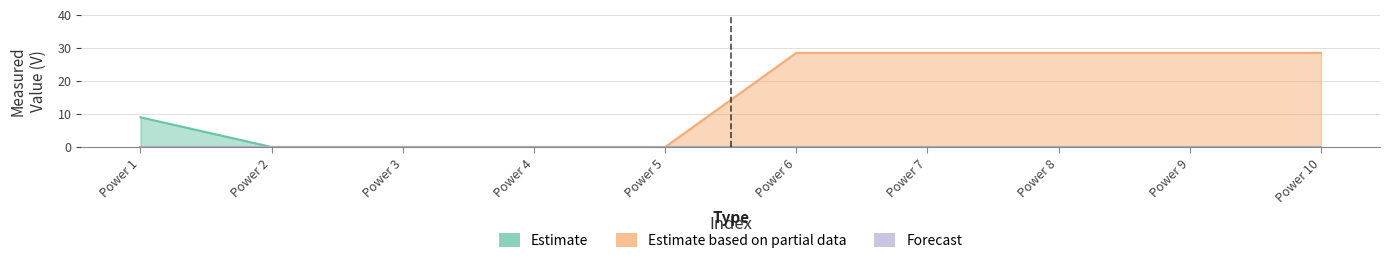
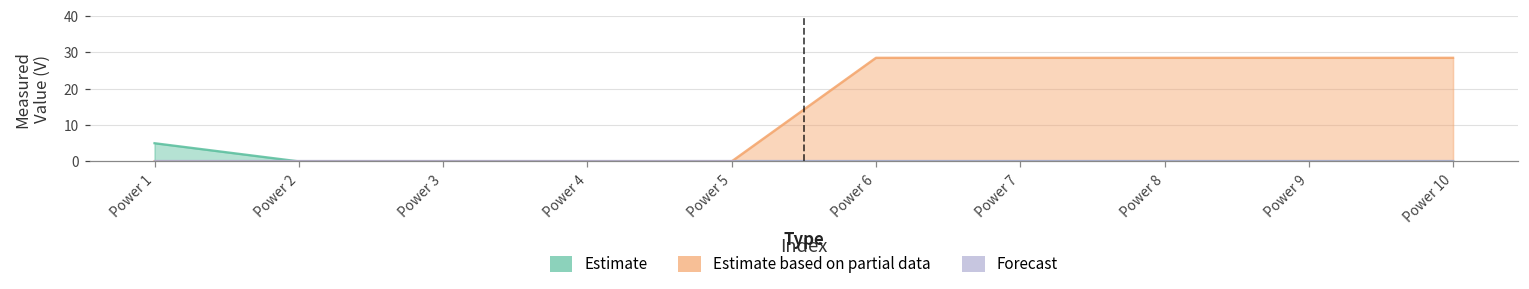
Estimate, Power 1: 9 -> 5
